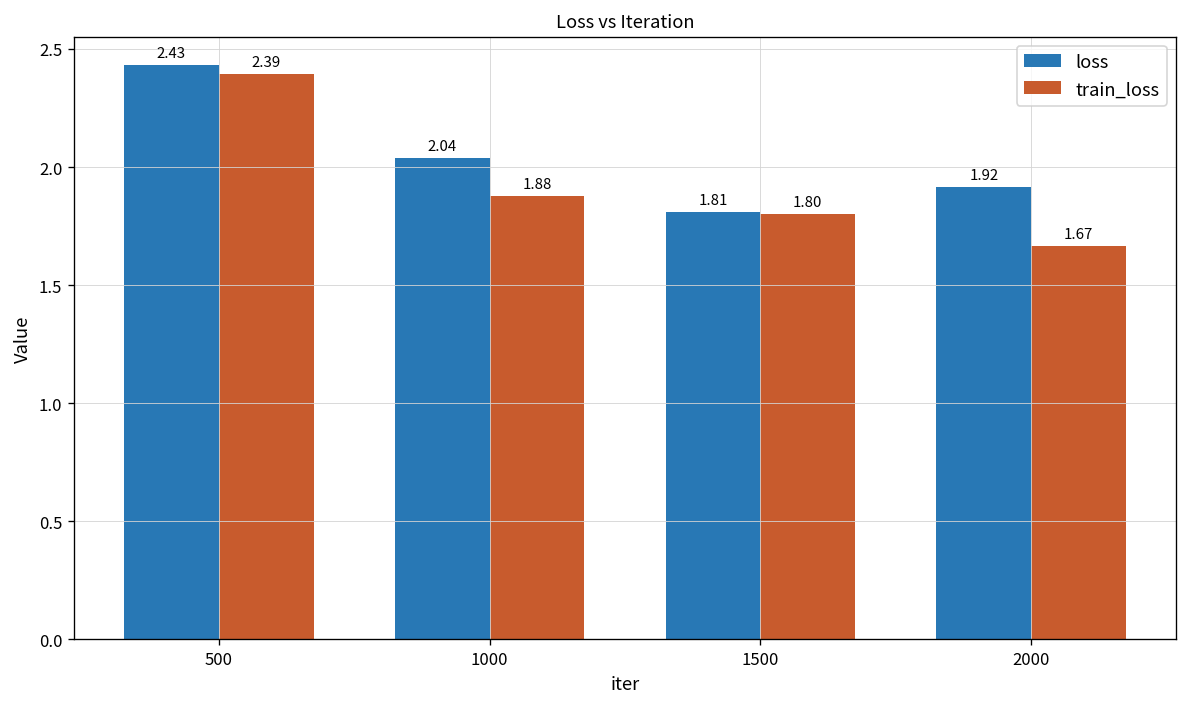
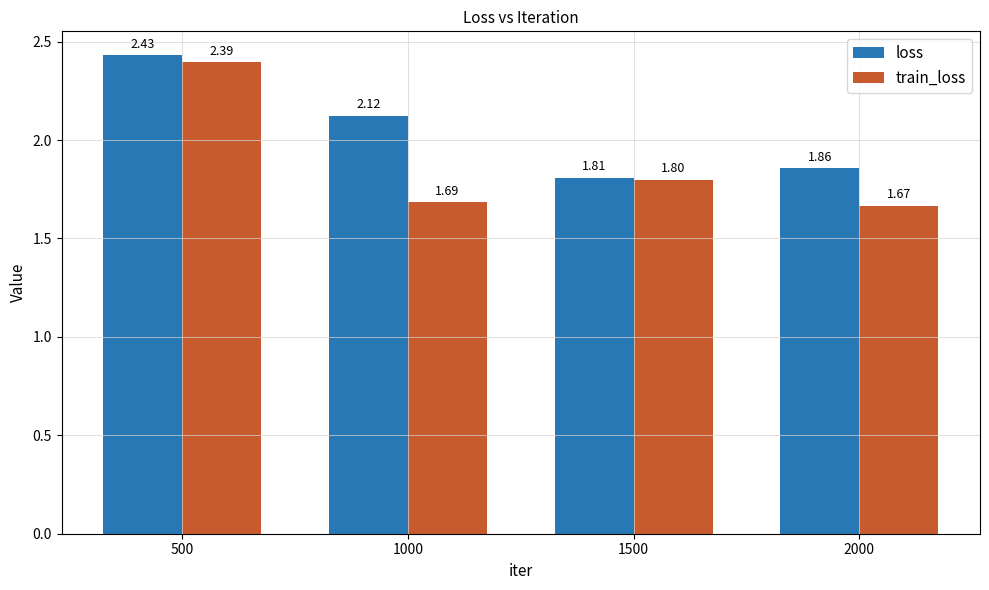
loss, 1000: 2.04 -> 2.12
train_loss, 1000: 1.88 -> 1.69
loss, 2000: 1.92 -> 1.86
